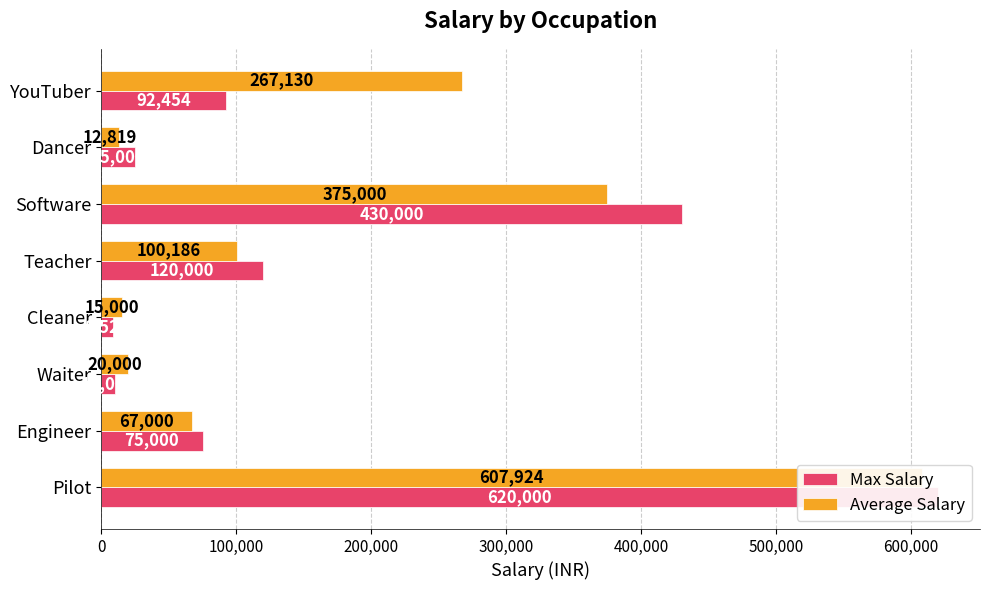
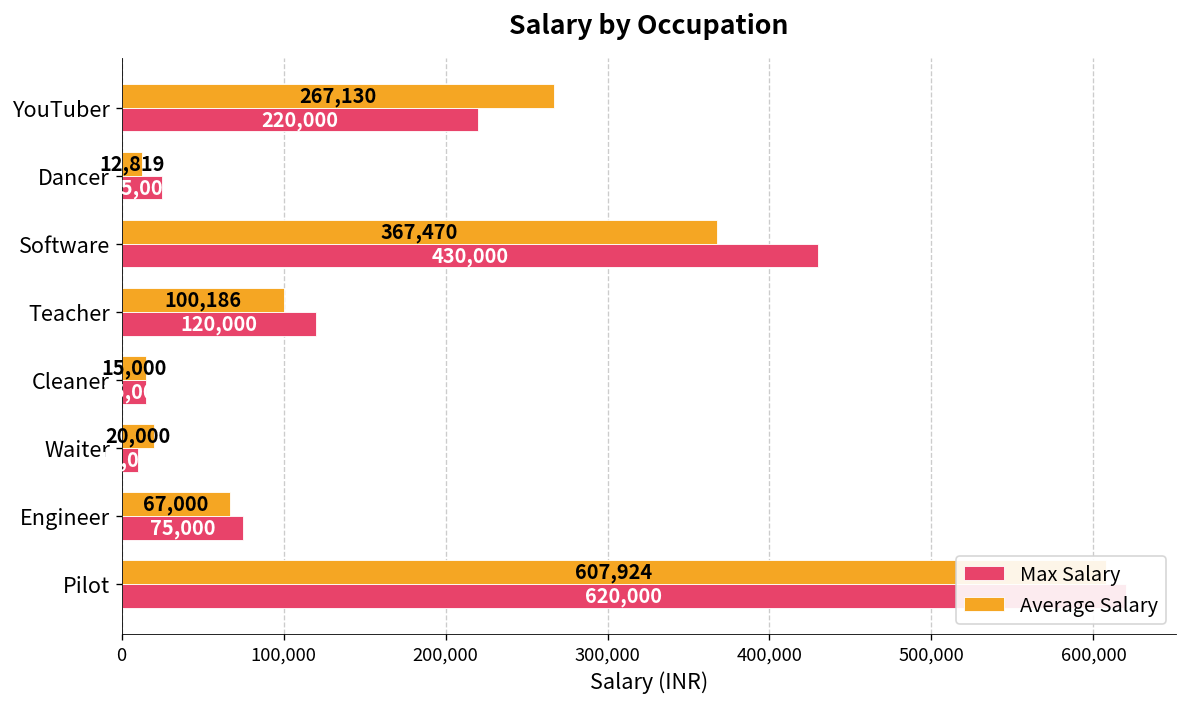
Max Salary, YouTuber: 92,454 -> 220,000
Average Salary, Software: 375,000 -> 367,470
Max Salary, Cleaner: 9,000 -> 15,000
